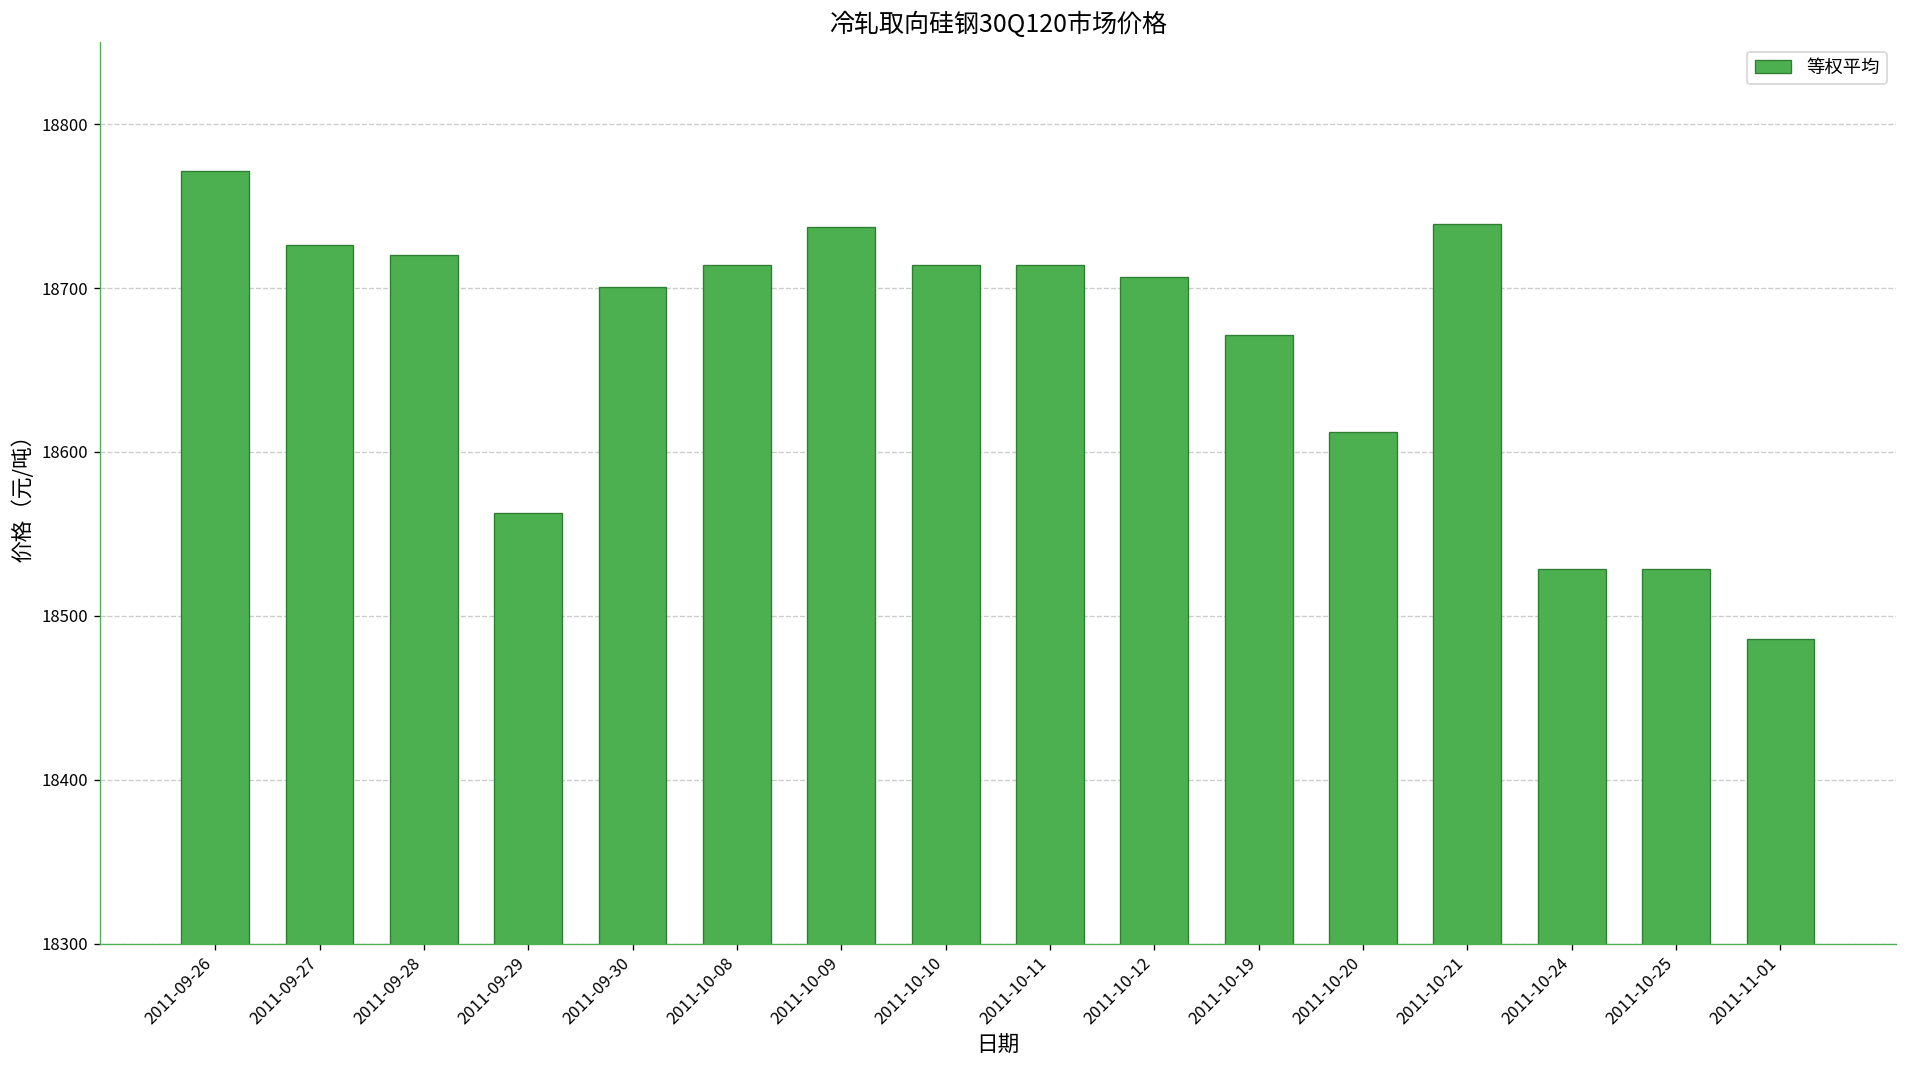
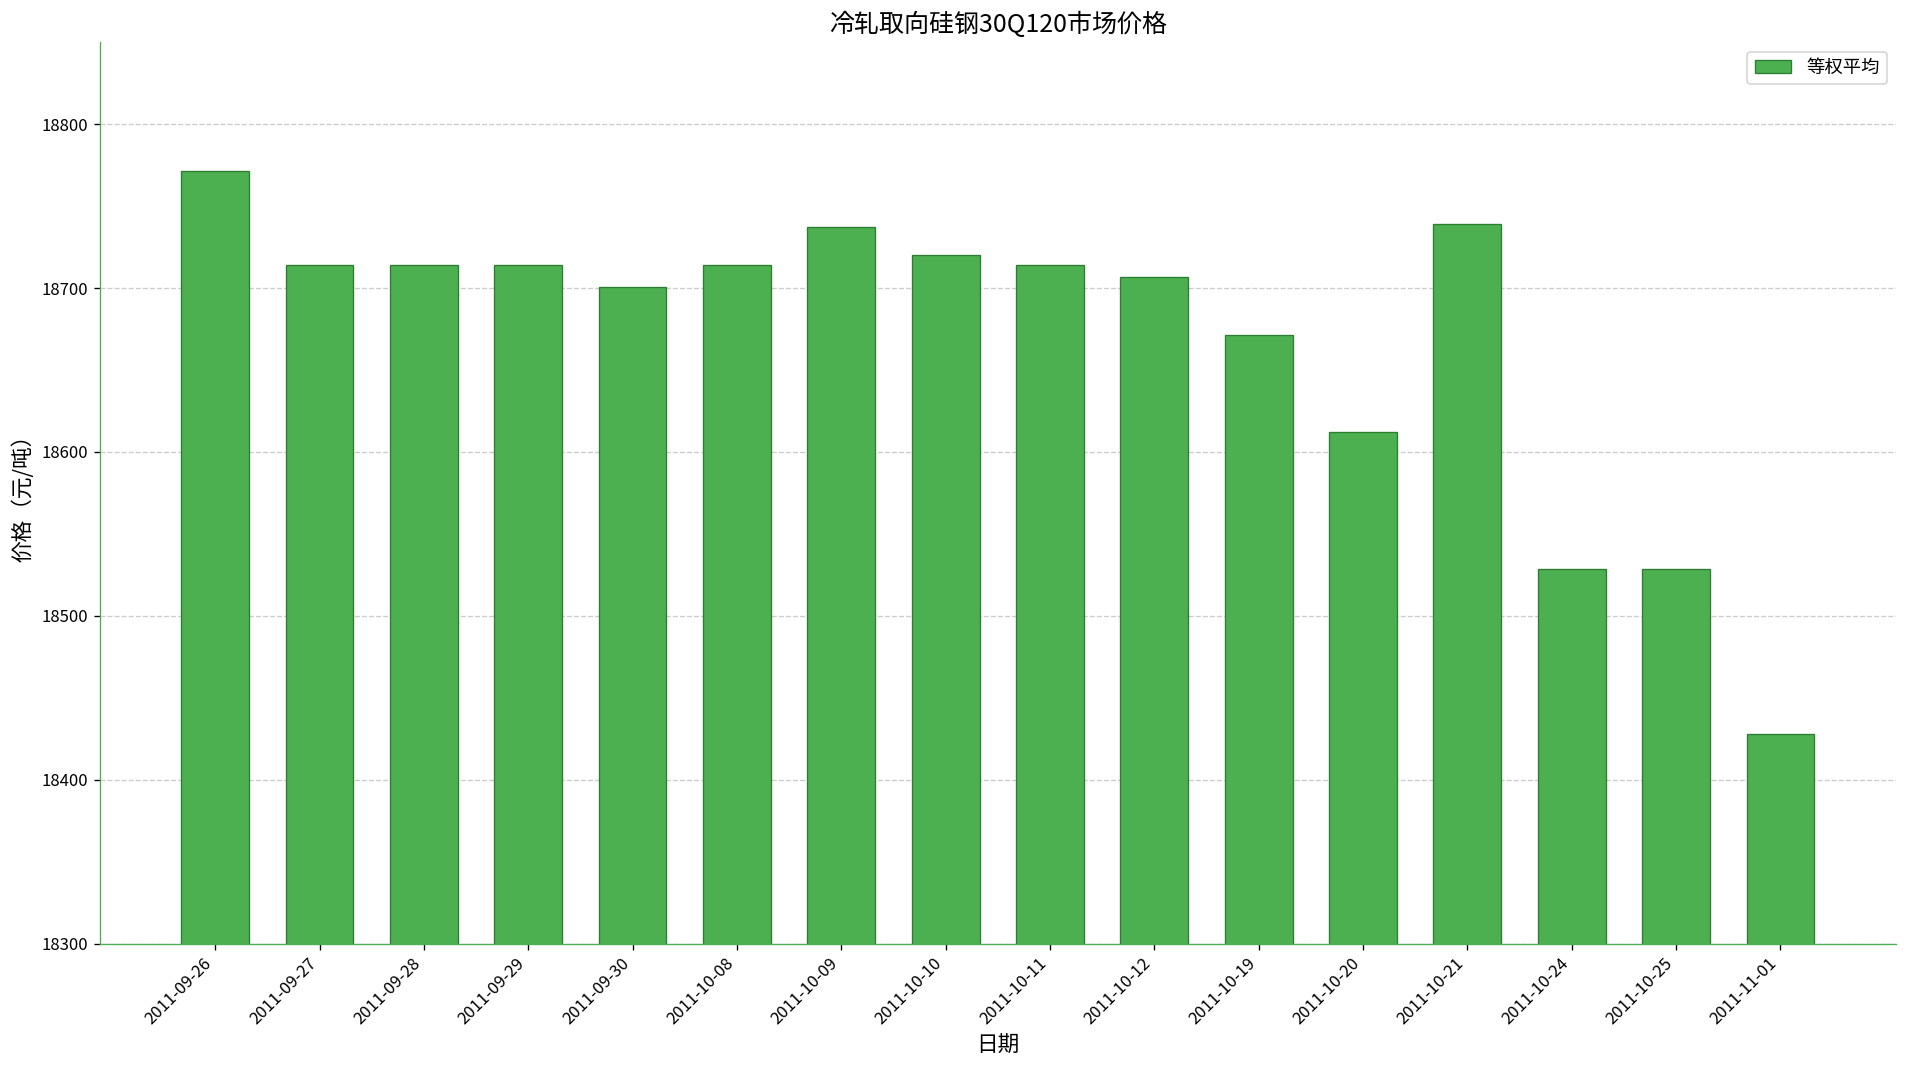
2011-09-27: 18727 -> 18714
2011-09-28: 18720 -> 18714
2011-09-29: 18563 -> 18714
2011-10-10: 18714 -> 18721
2011-11-01: 18486 -> 18428
